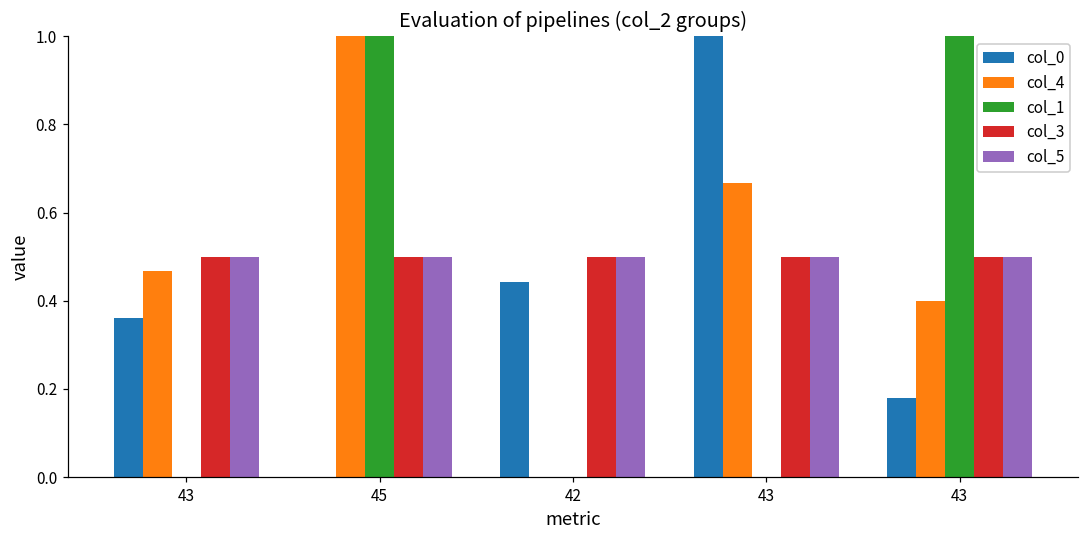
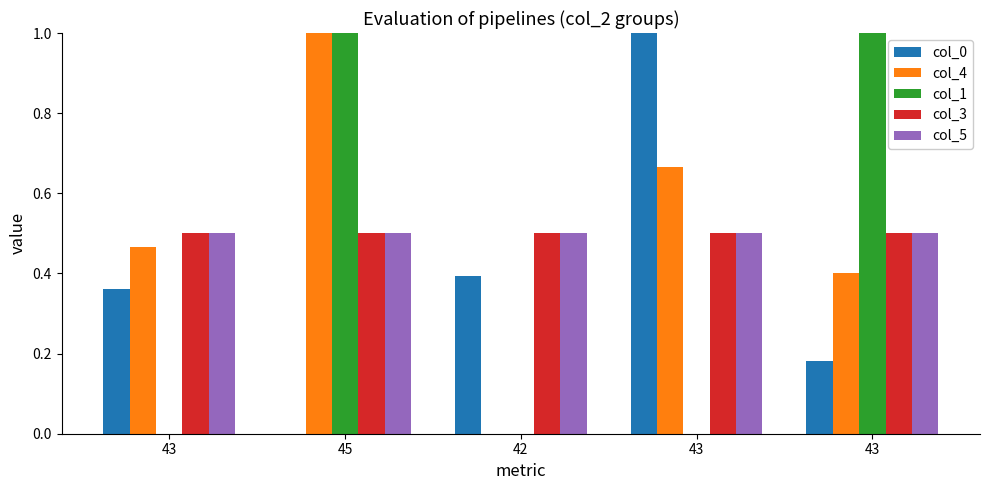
col_0, 42: 0.44 -> 0.39
